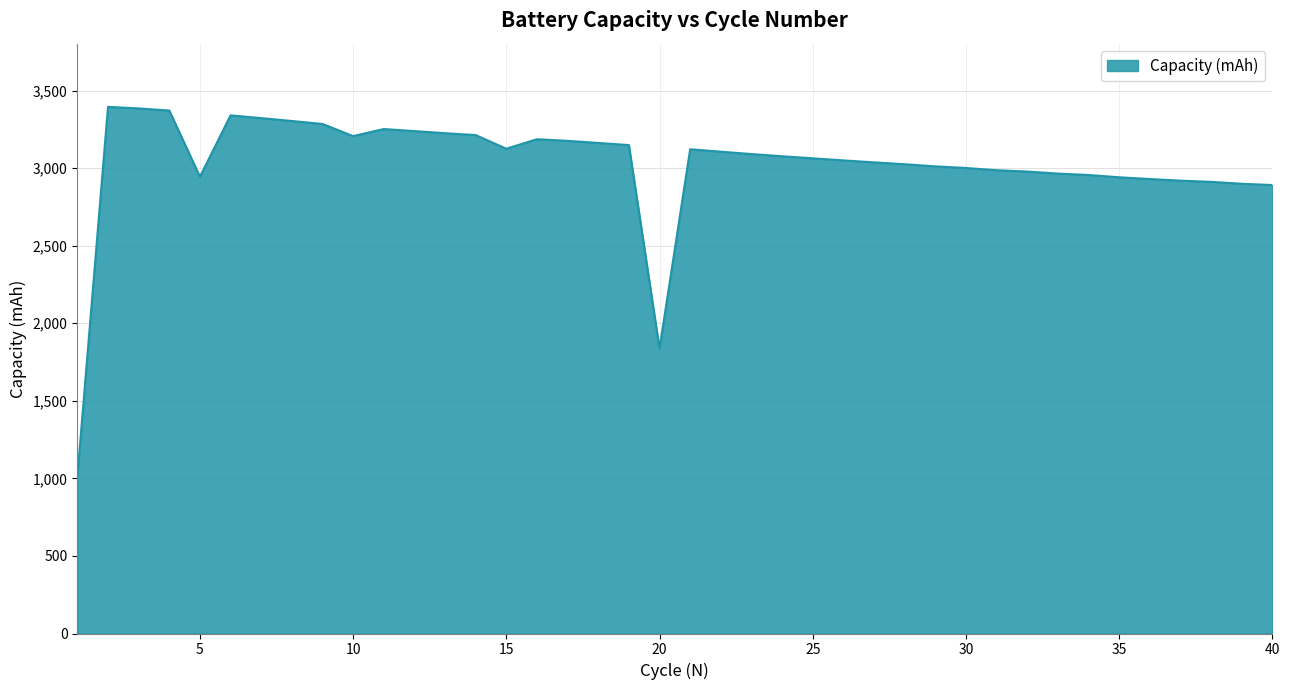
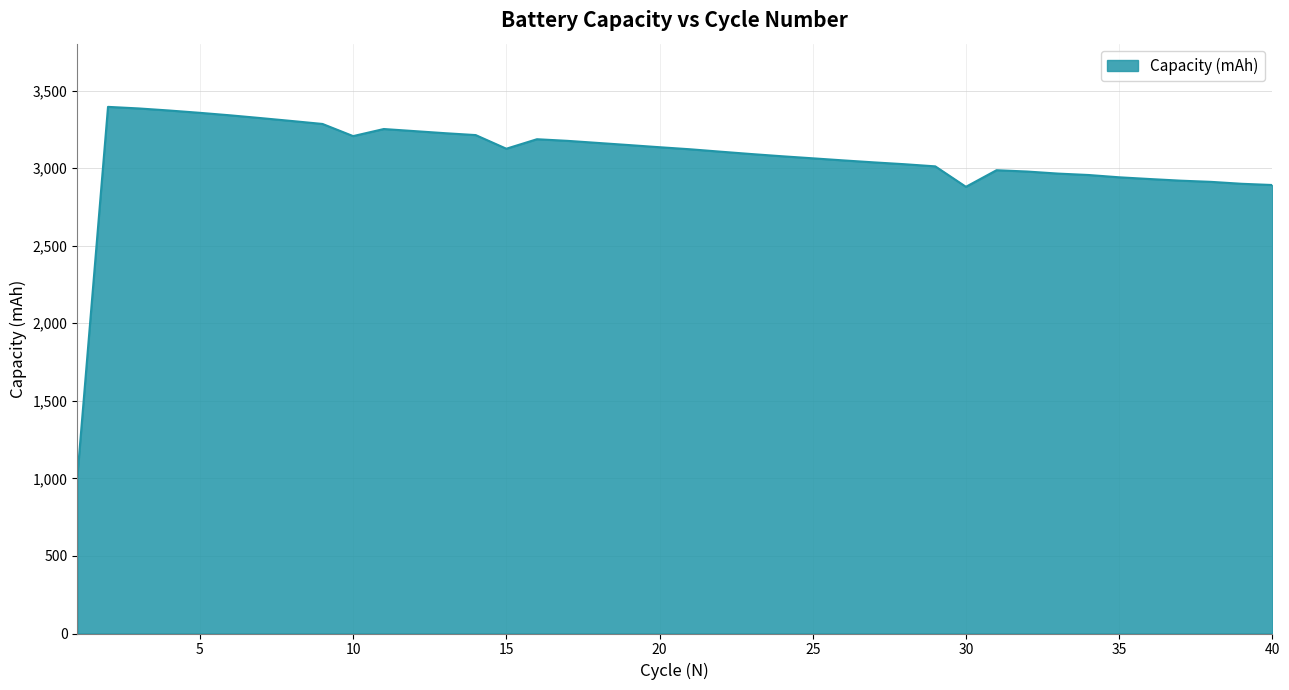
5: 2,940 -> 3,360
20: 1,840 -> 3,130
30: 3,000 -> 2,880
